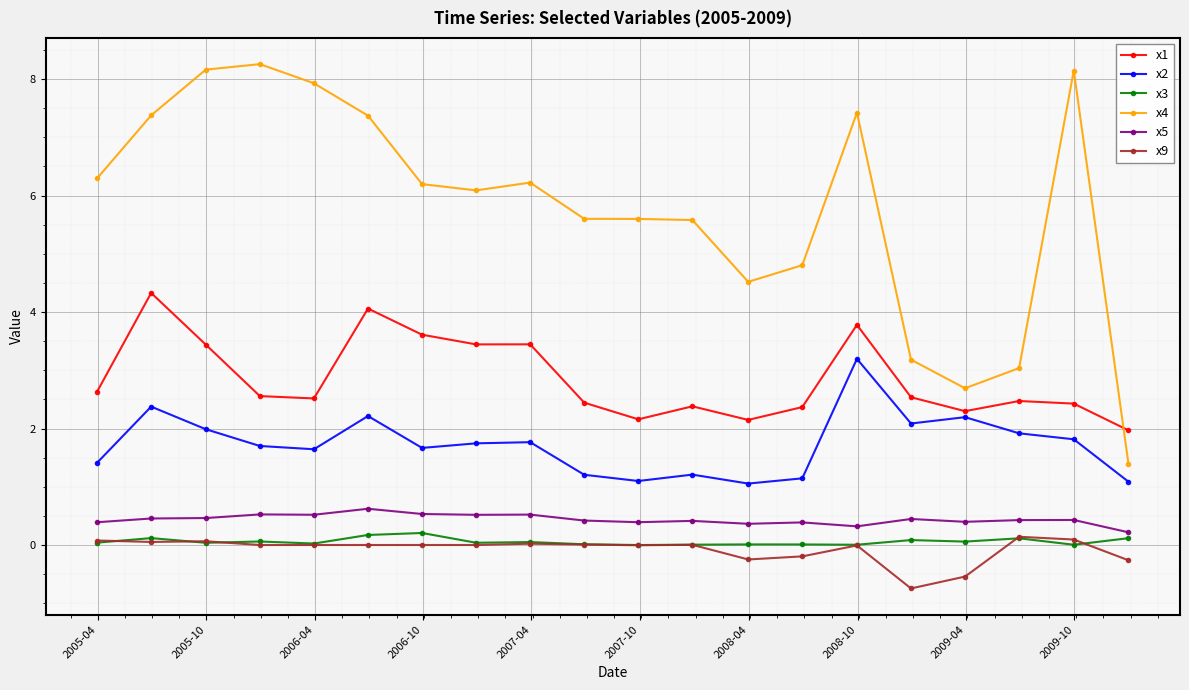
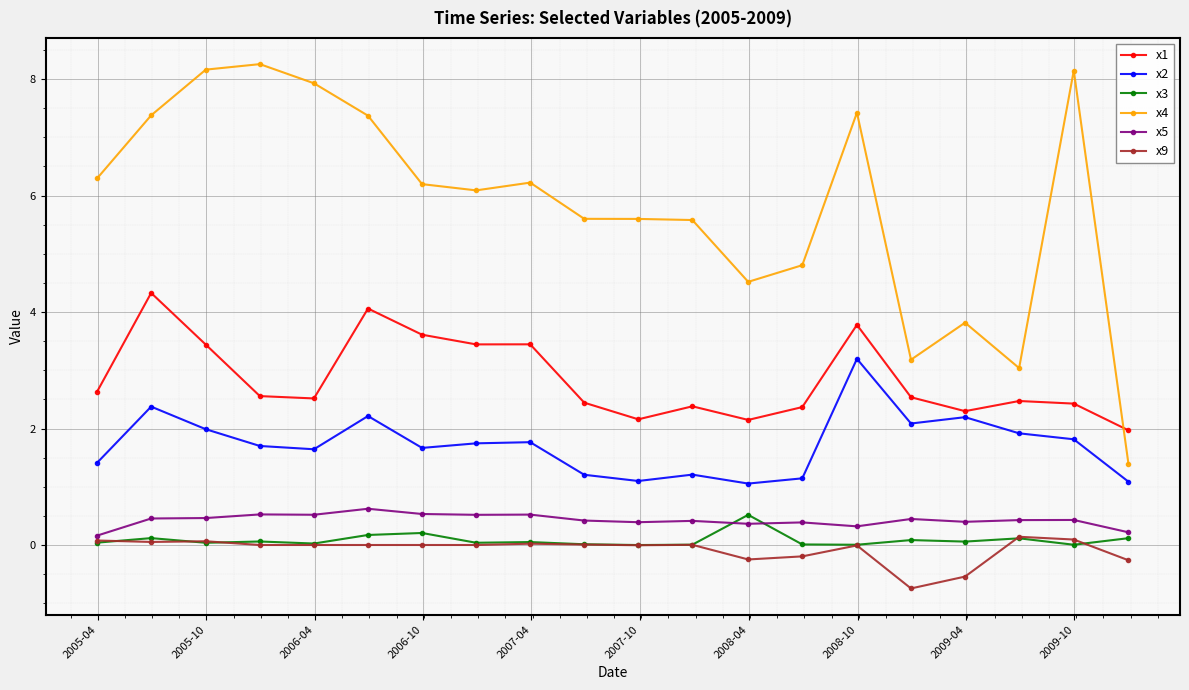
x5, 2005-04: 0.4 -> 0.2
x3, 2008-04: 0.0 -> 0.5
x4, 2009-04: 2.7 -> 3.8
